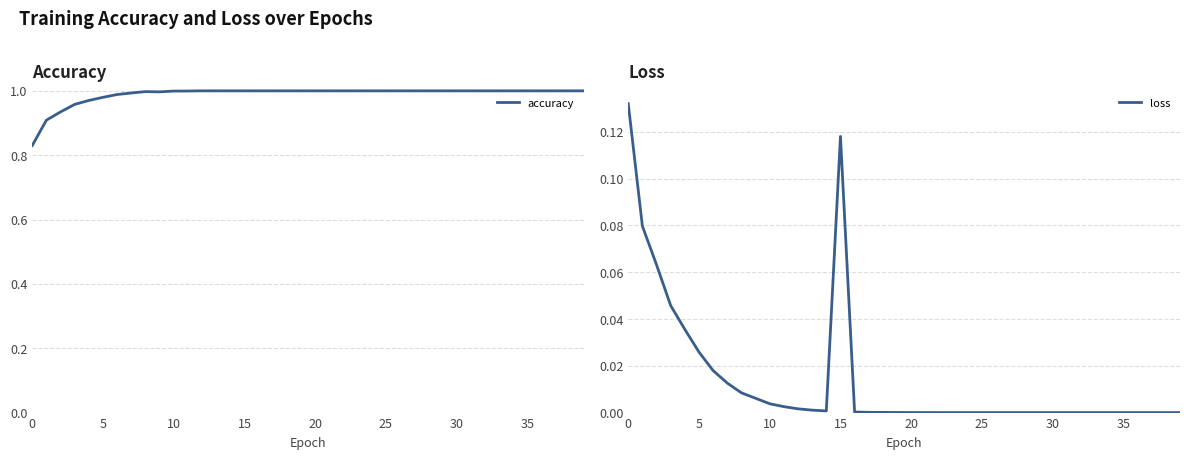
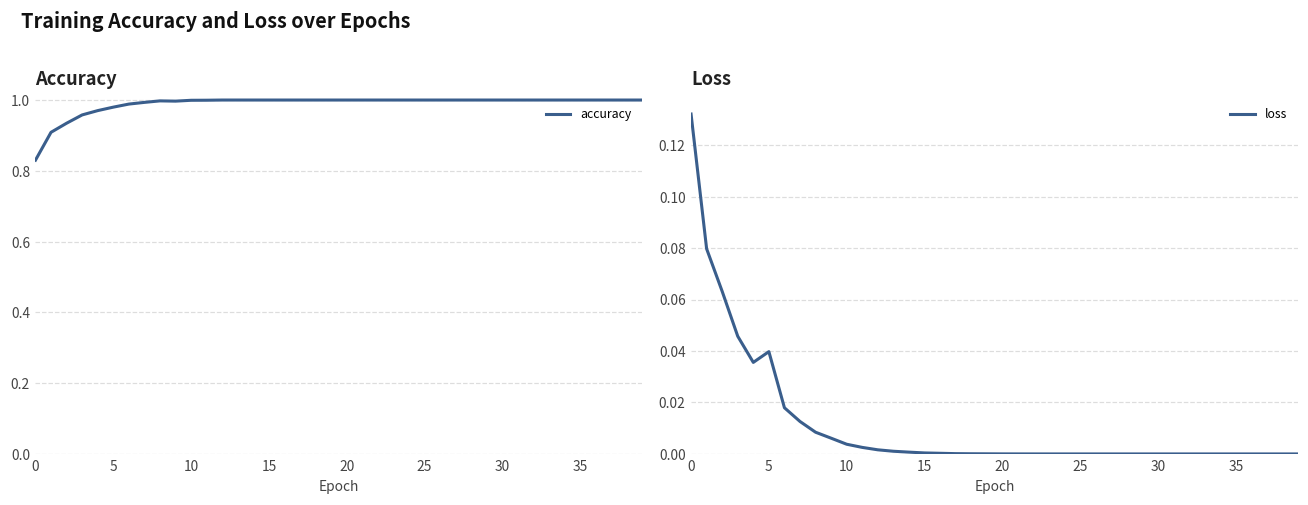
Loss, 5: 0.026 -> 0.040
Loss, 15: 0.118 -> 0.000
